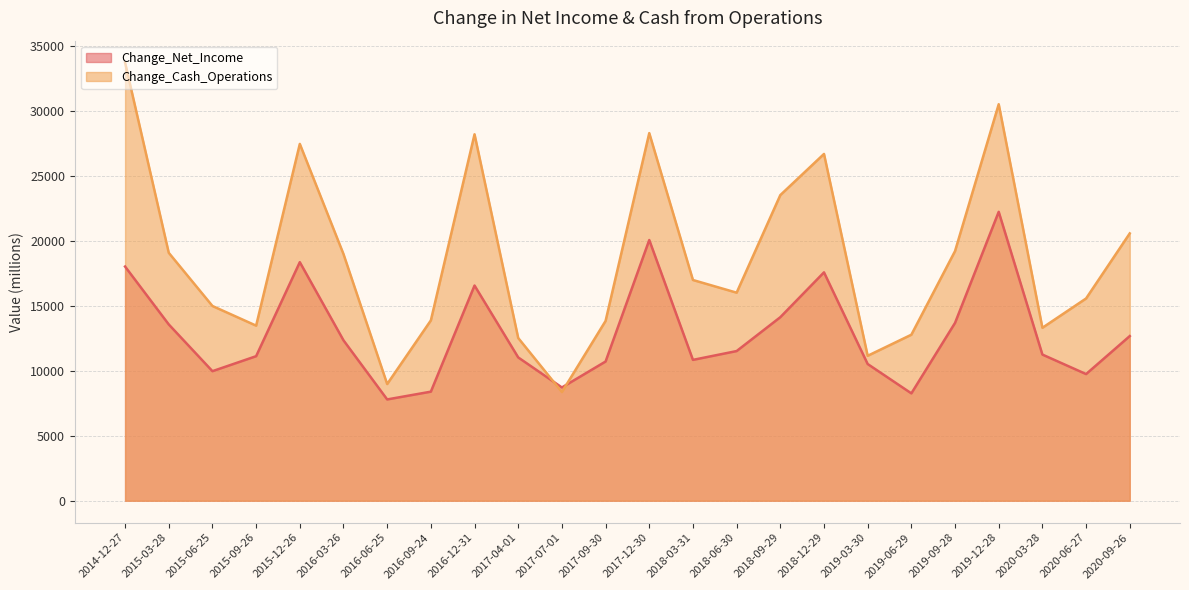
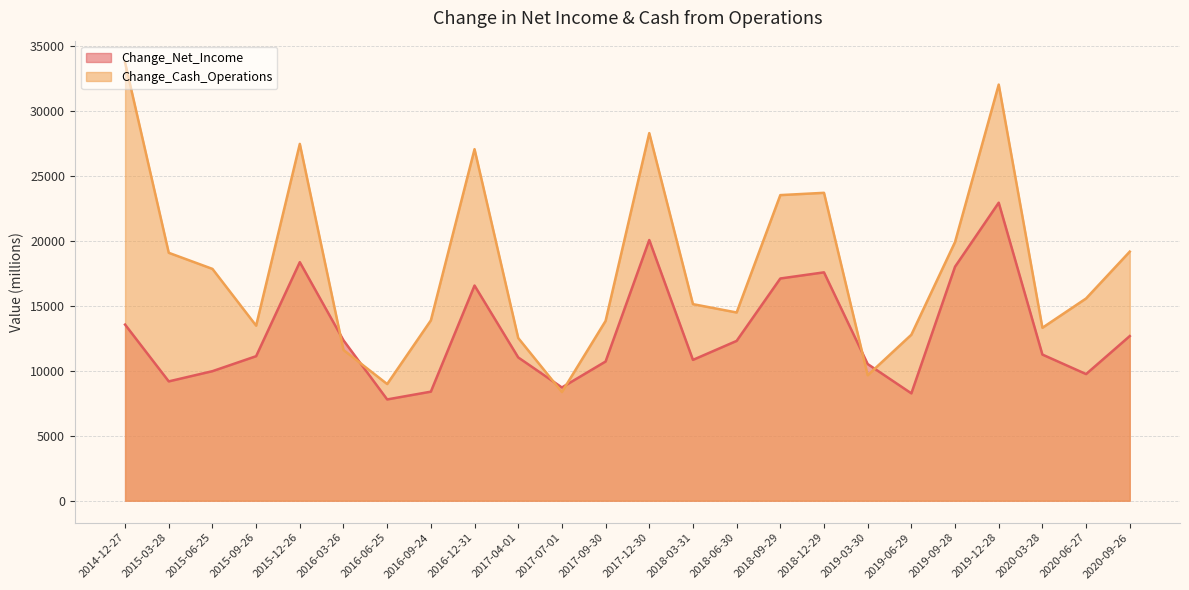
Change_Net_Income, 2014-12-27: 18000 -> 13600
Change_Net_Income, 2015-03-28: 13600 -> 9200
Change_Cash_Operations, 2015-06-25: 15000 -> 17800
Change_Cash_Operations, 2016-03-26: 19000 -> 11600
Change_Cash_Operations, 2016-12-31: 28200 -> 27100
Change_Cash_Operations, 2018-03-31: 17000 -> 15100
Change_Net_Income, 2018-06-30: 11500 -> 12300
Change_Cash_Operations, 2018-06-30: 16000 -> 14500
Change_Net_Income, 2018-09-29: 14100 -> 17100
Change_Cash_Operations, 2018-12-29: 26700 -> 23700
Change_Cash_Operations, 2019-03-30: 11200 -> 9700
Change_Net_Income, 2019-09-28: 13700 -> 18000
Change_Cash_Operations, 2019-09-28: 19200 -> 19900
Change_Net_Income, 2019-12-28: 22200 -> 22900
Change_Cash_Operations, 2019-12-28: 30500 -> 32000
Change_Cash_Operations, 2020-09-26: 20600 -> 19200
